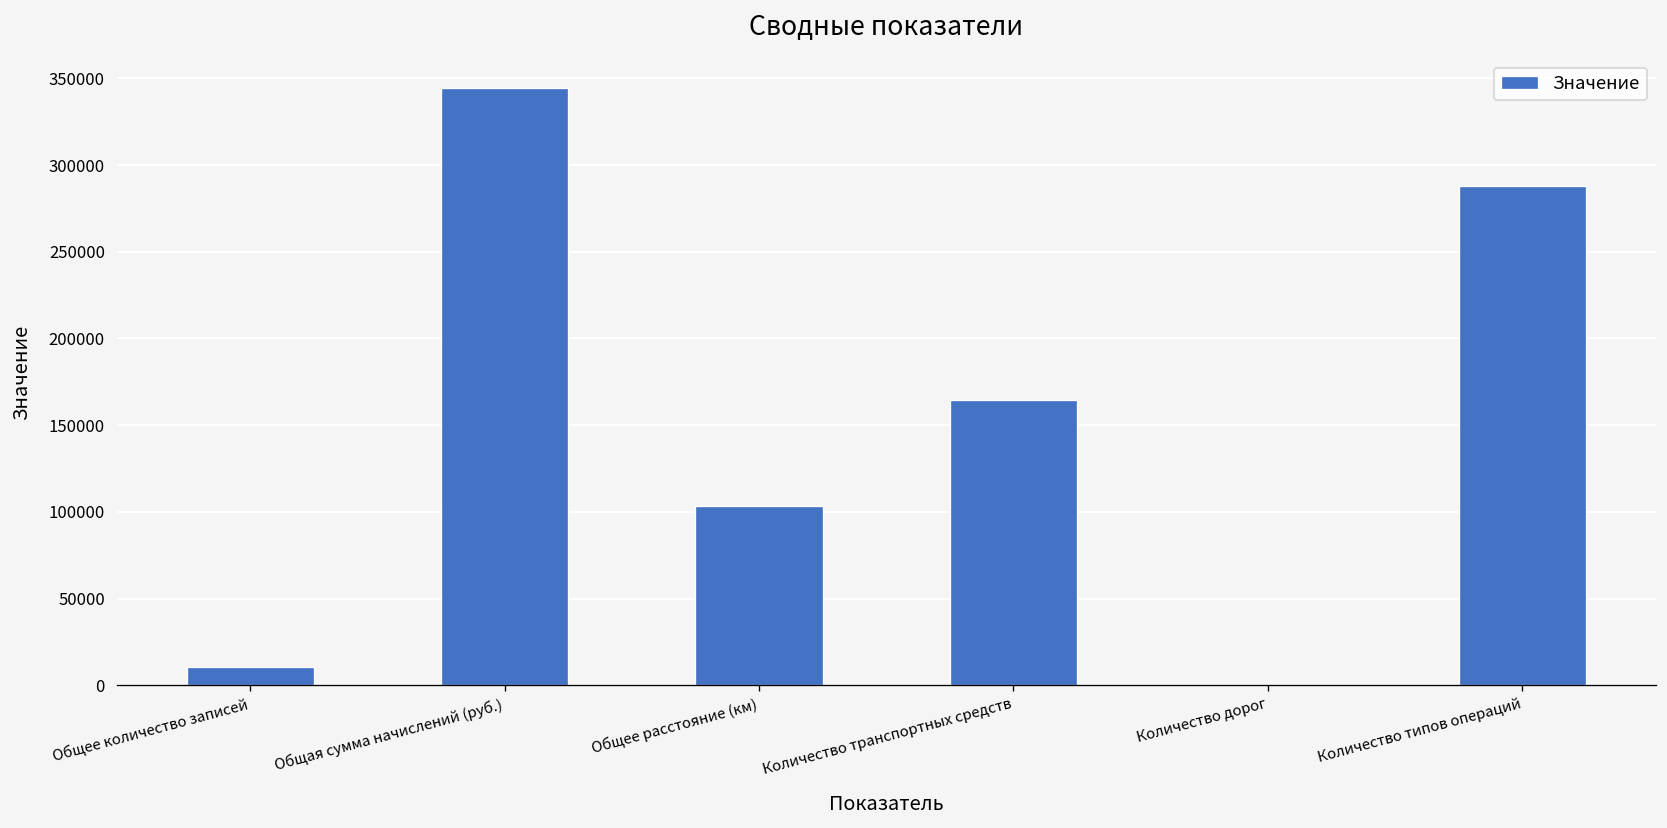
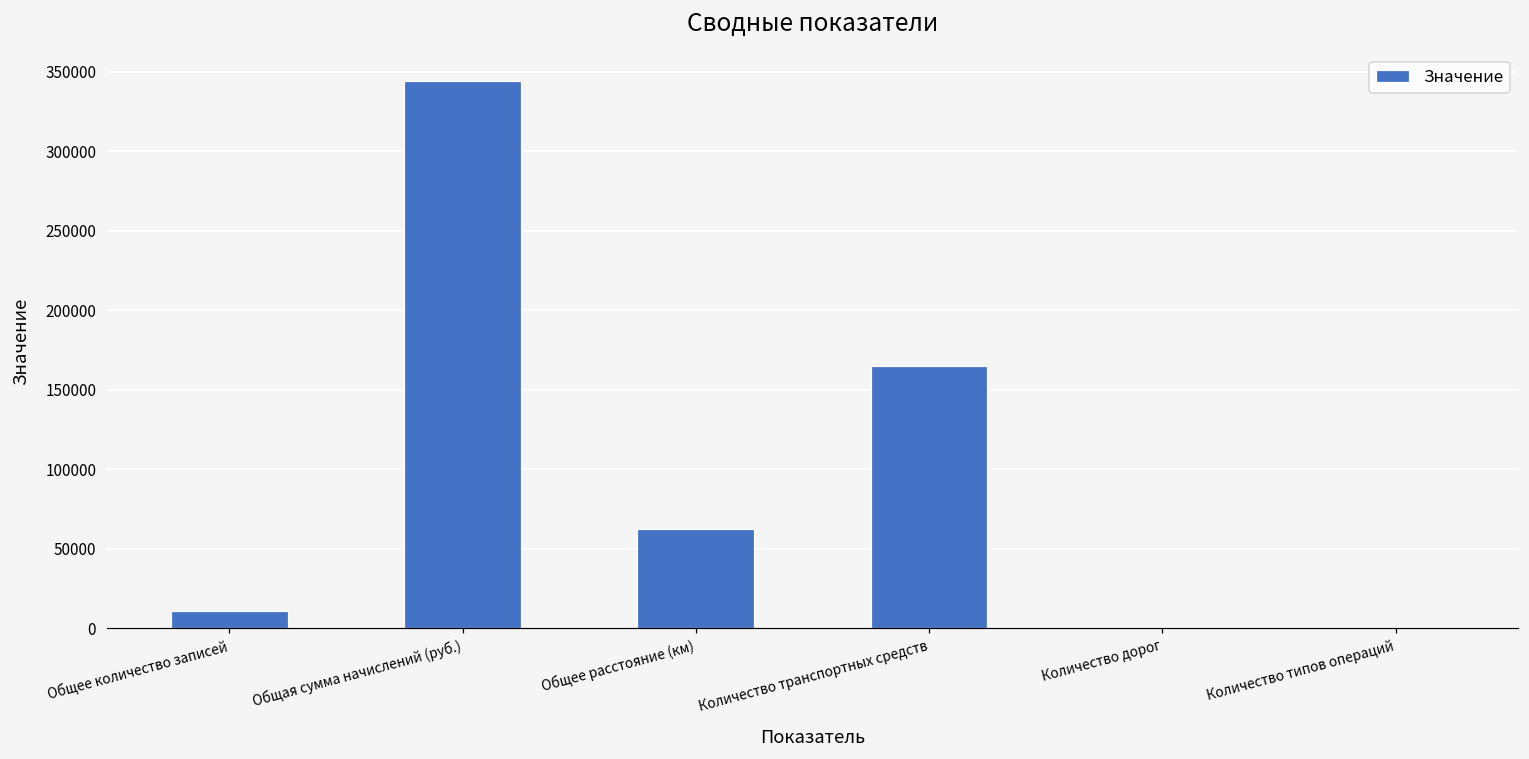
Общее расстояние (км): 103000 -> 63000
Количество типов операций: 288000 -> 0
